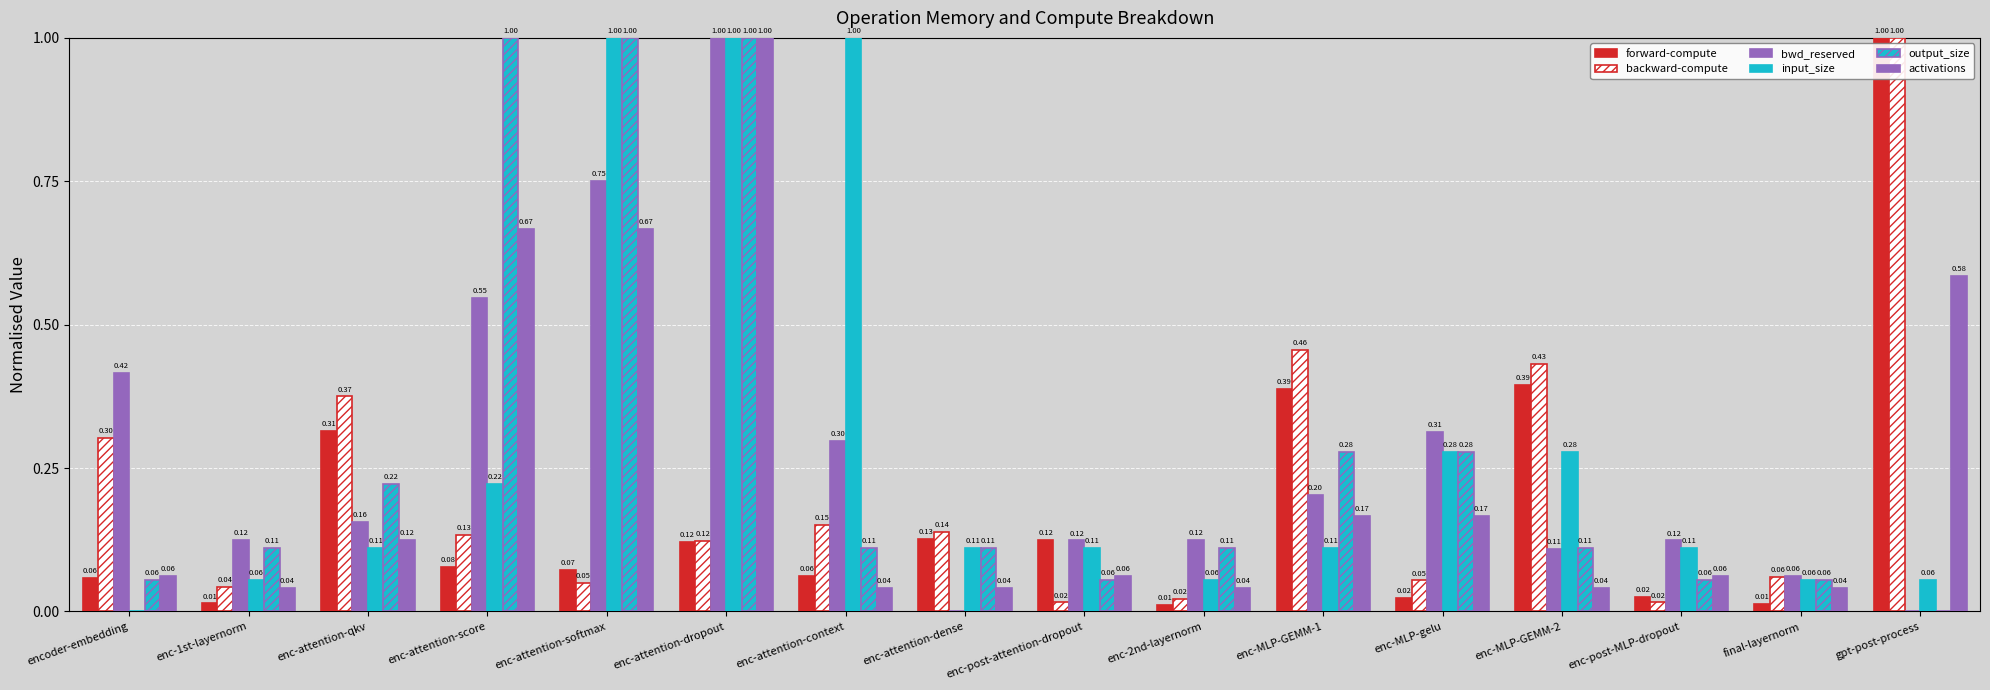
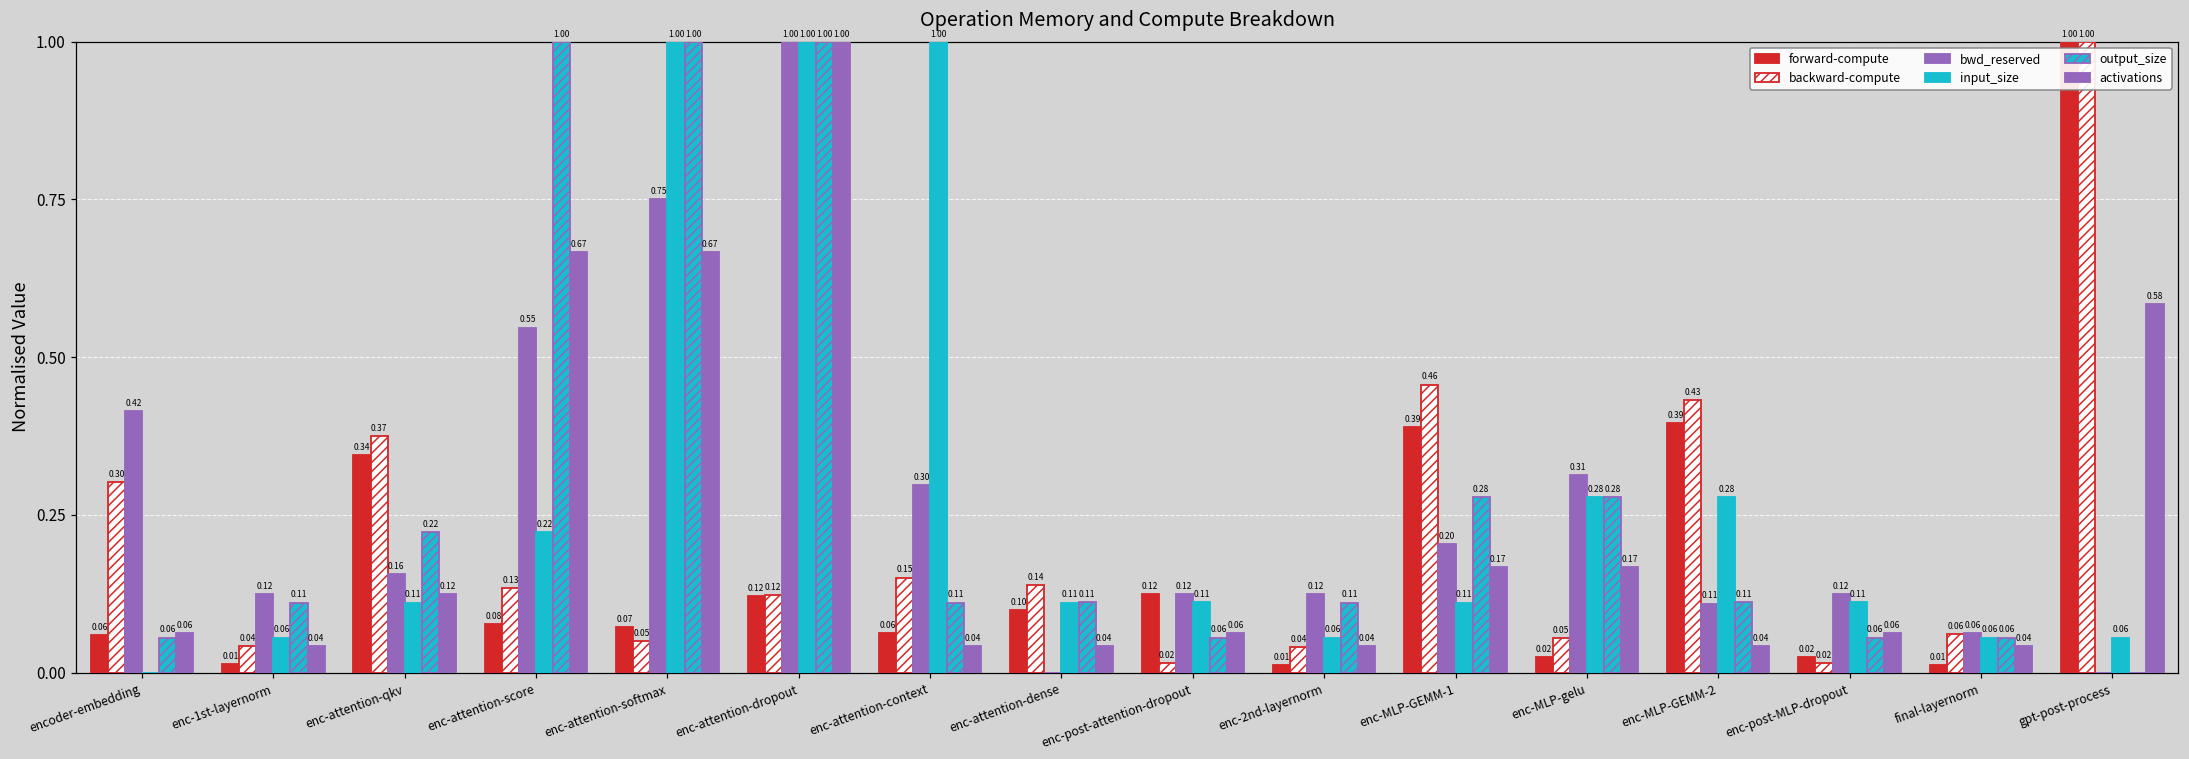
forward-compute, enc-attention-qkv: 0.31 -> 0.34
forward-compute, enc-attention-dense: 0.13 -> 0.10
backward-compute, enc-2nd-layernorm: 0.02 -> 0.04
